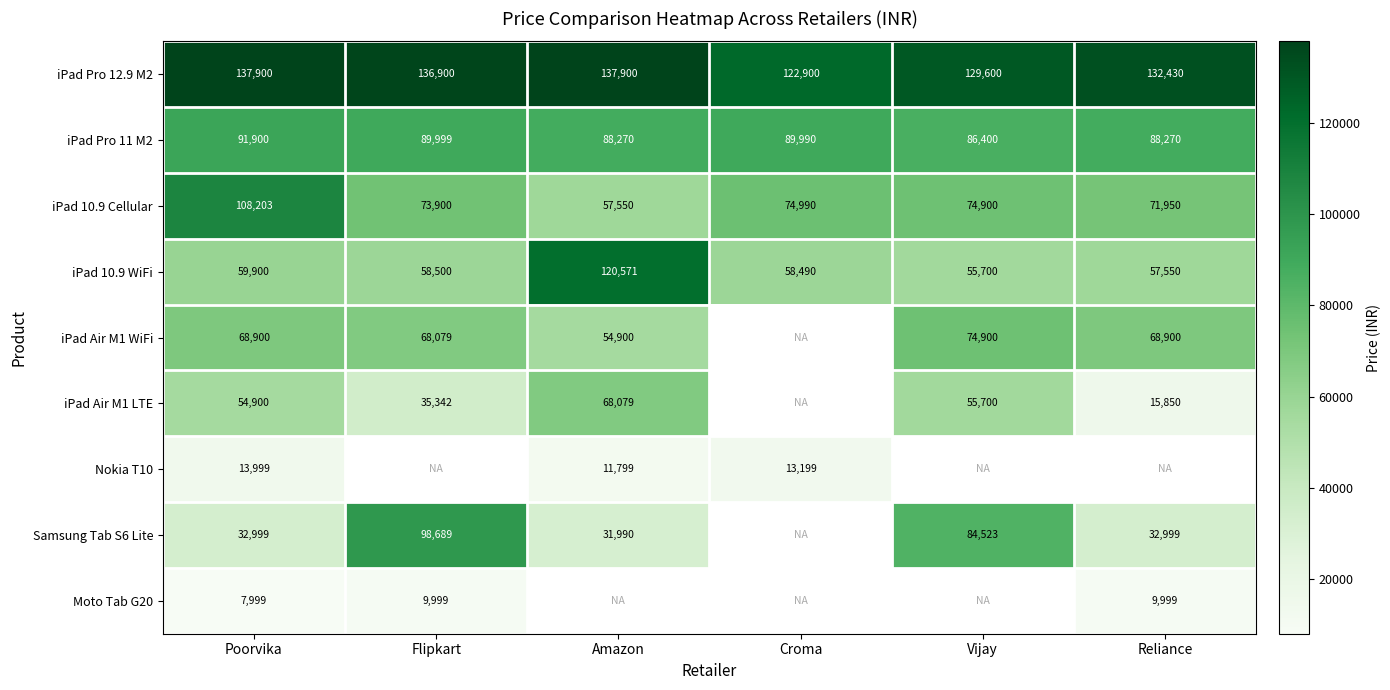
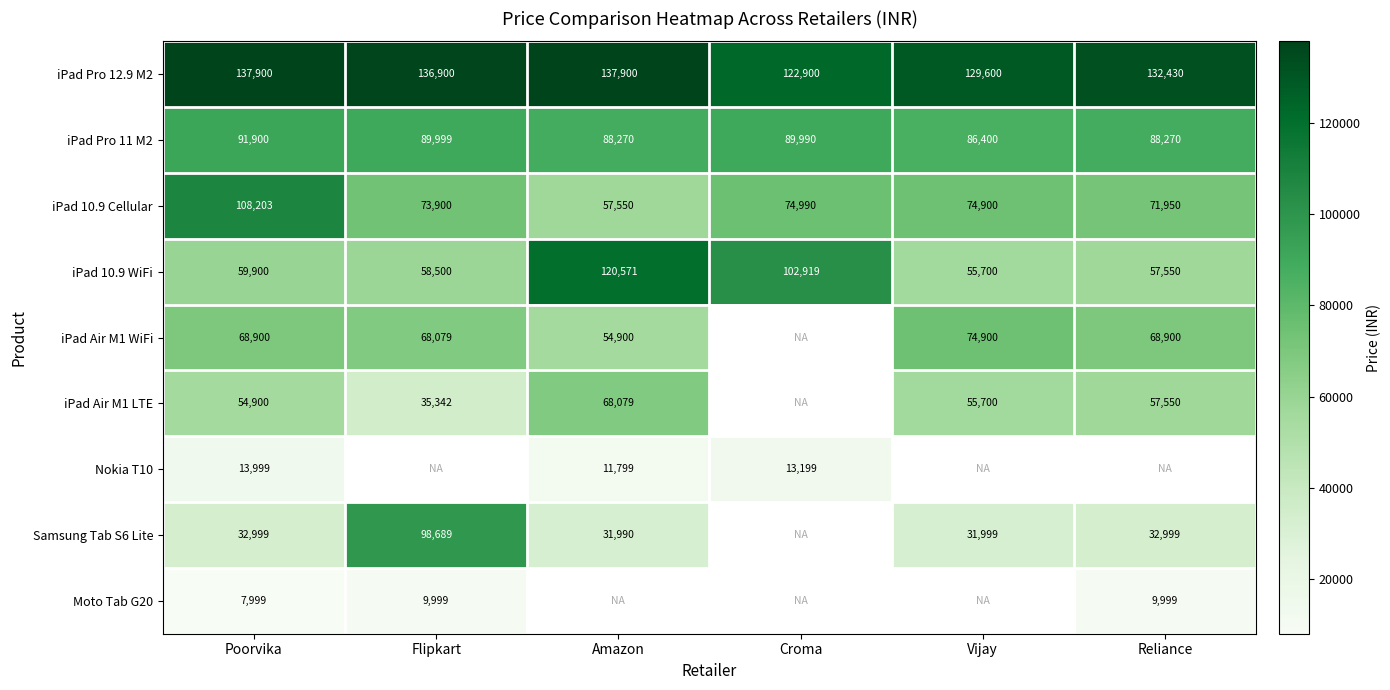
iPad 10.9 WiFi, Croma: 58,490 -> 102,919
iPad Air M1 LTE, Reliance: 15,850 -> 57,550
Samsung Tab S6 Lite, Vijay: 84,523 -> 31,999
